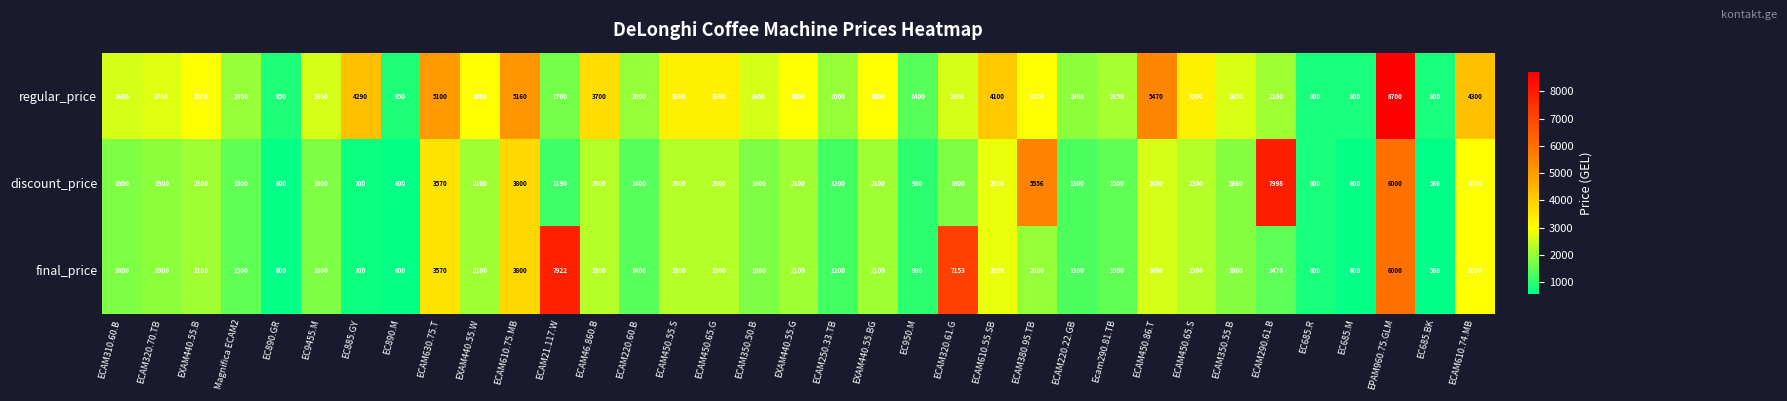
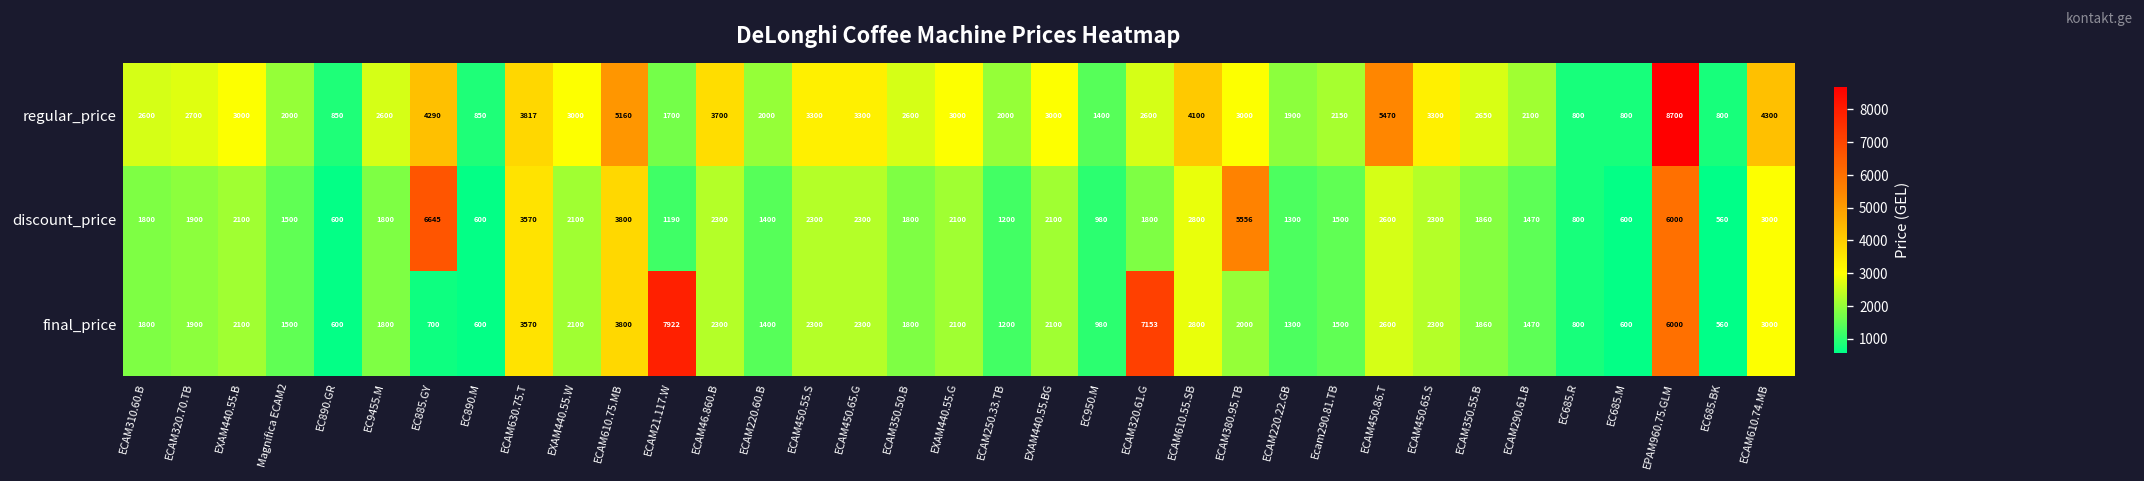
regular_price, ECAM630.75.T: 5100 -> 3817
discount_price, EC885.GY: 700 -> 6645
discount_price, ECAM290.61.B: 7998 -> 1470
